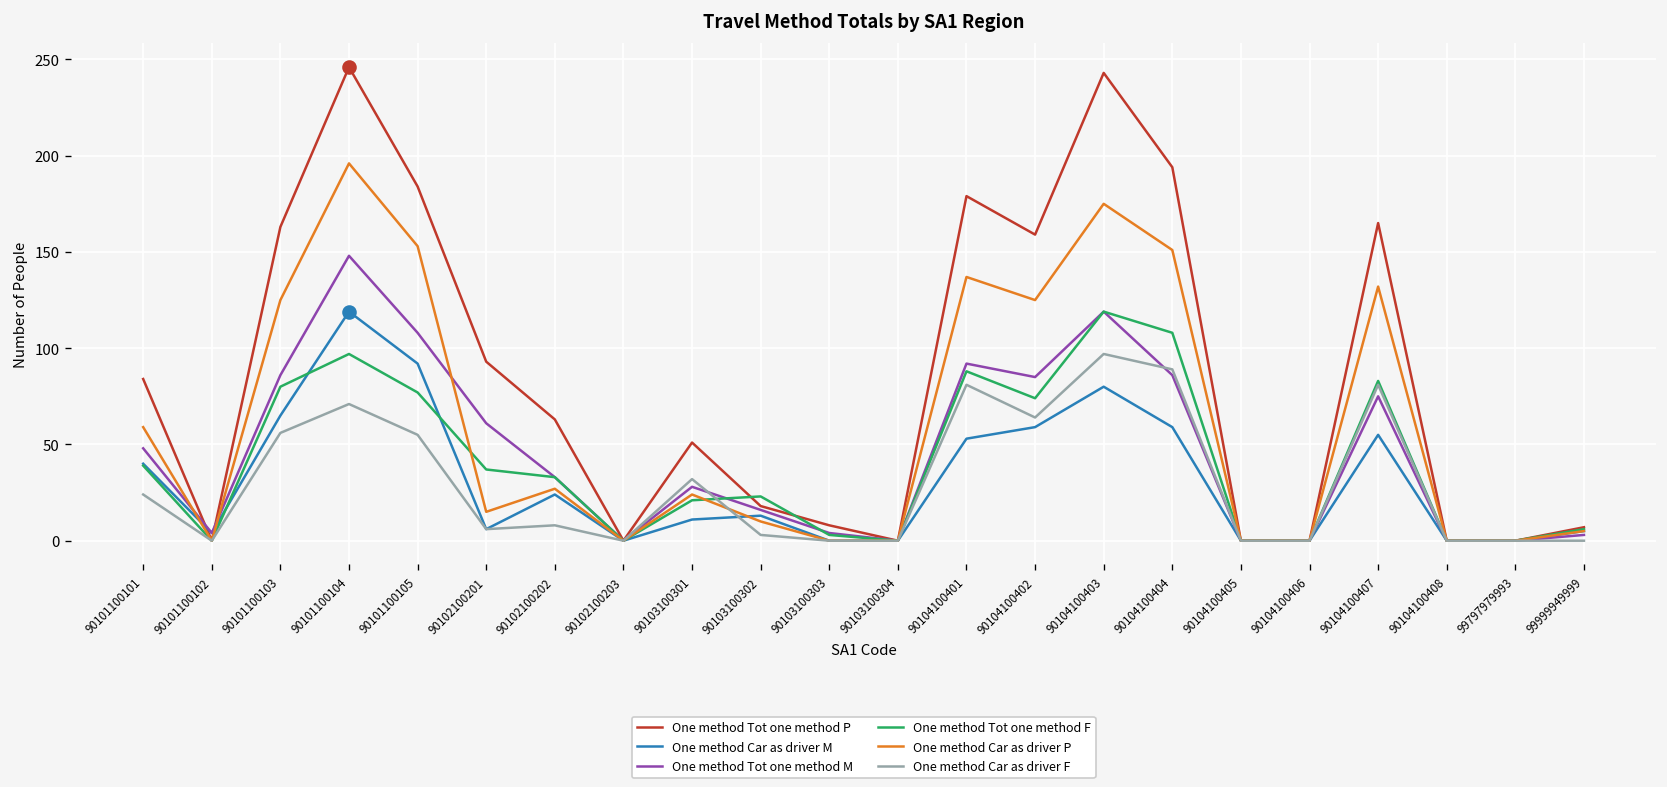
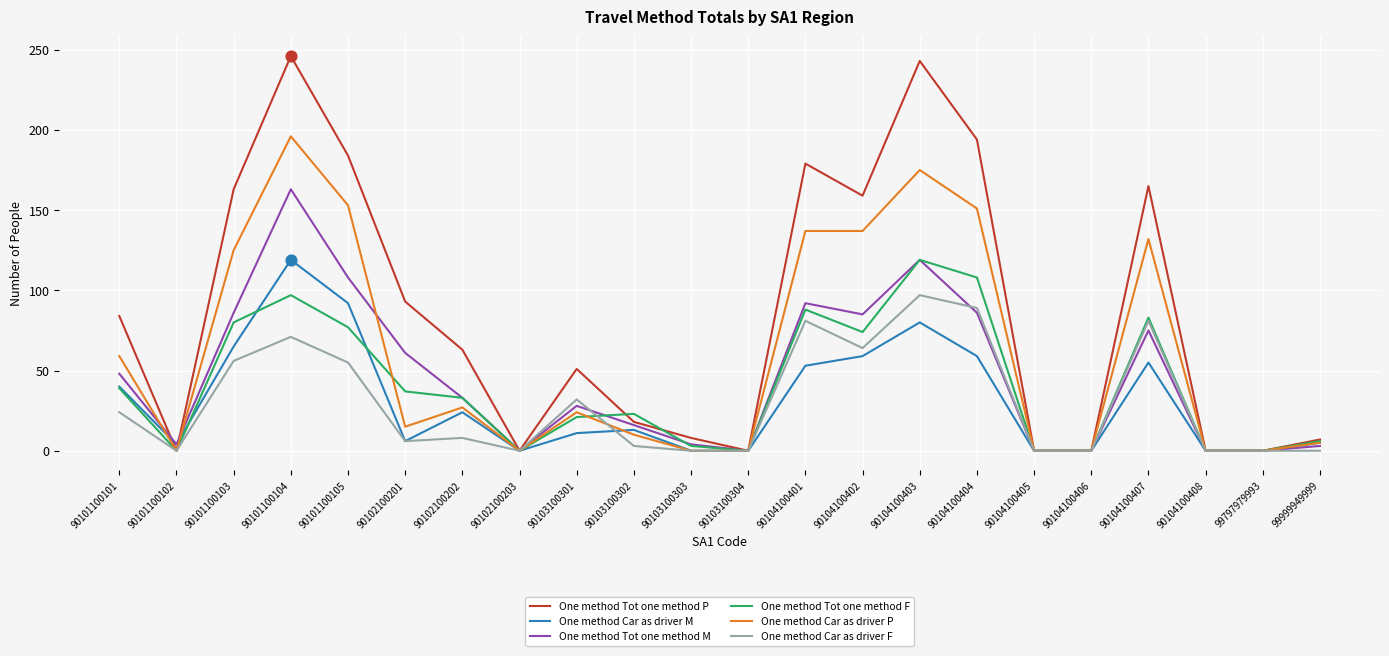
One method Tot one method M, 90101100104: 148 -> 163
One method Car as driver P, 90104100402: 125 -> 137
